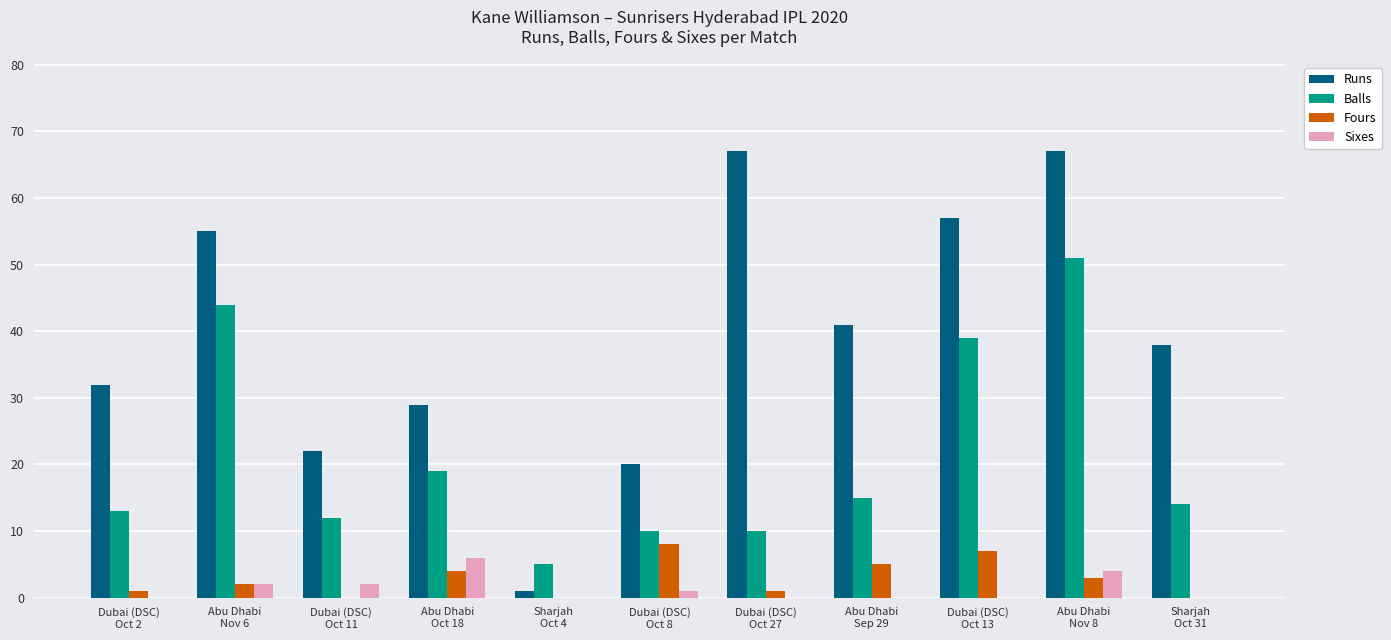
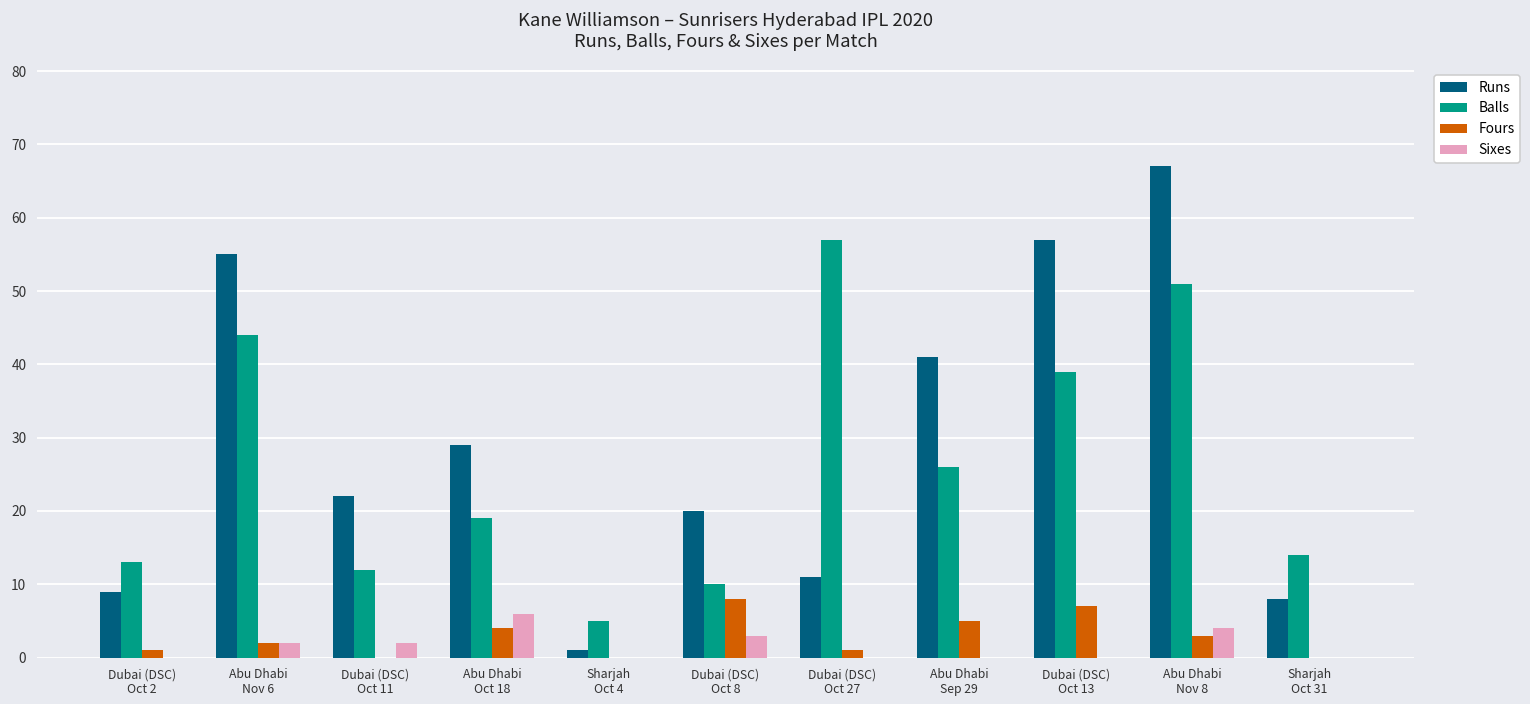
Runs, Dubai (DSC) Oct 2: 32 -> 9
Sixes, Dubai (DSC) Oct 8: 1 -> 3
Runs, Dubai (DSC) Oct 27: 67 -> 11
Balls, Dubai (DSC) Oct 27: 10 -> 57
Balls, Abu Dhabi Sep 29: 15 -> 26
Runs, Sharjah Oct 31: 38 -> 8
